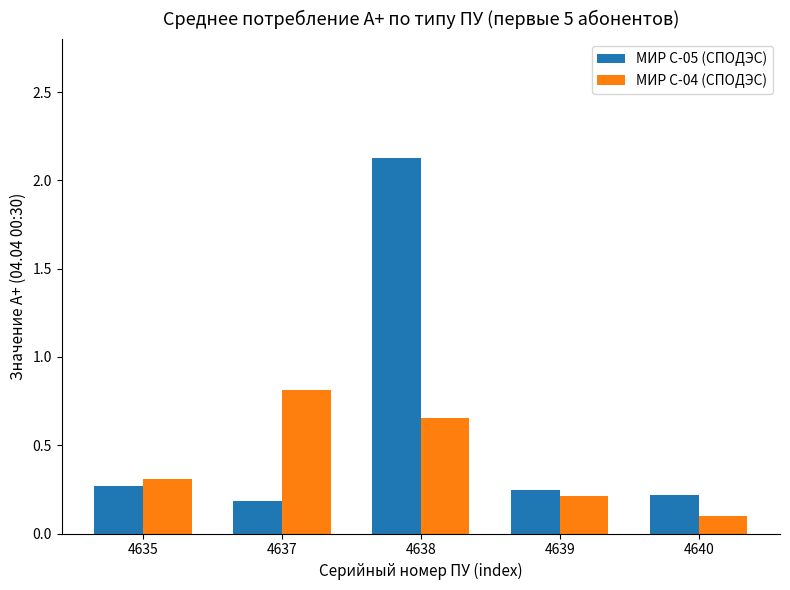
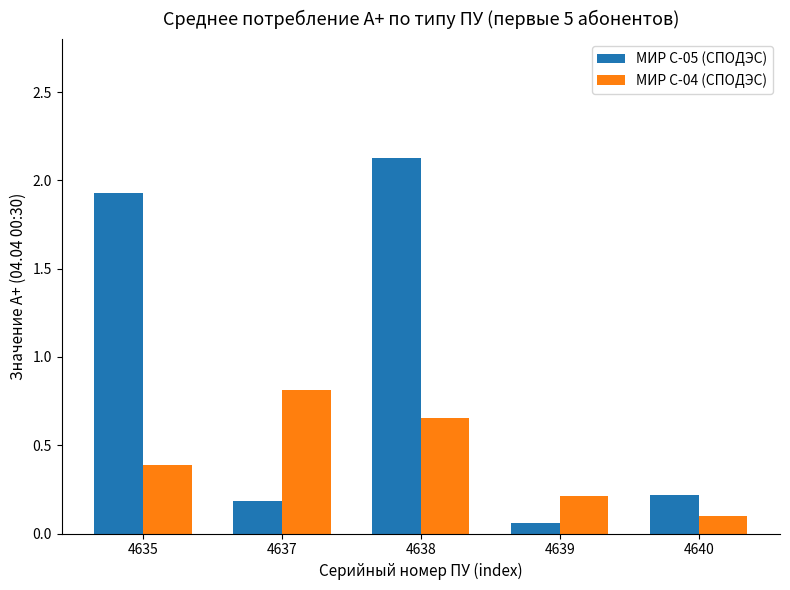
МИР С-05 (СПОДЭС), 4635: 0.27 -> 1.93
МИР С-04 (СПОДЭС), 4635: 0.31 -> 0.39
МИР С-05 (СПОДЭС), 4639: 0.24 -> 0.06
